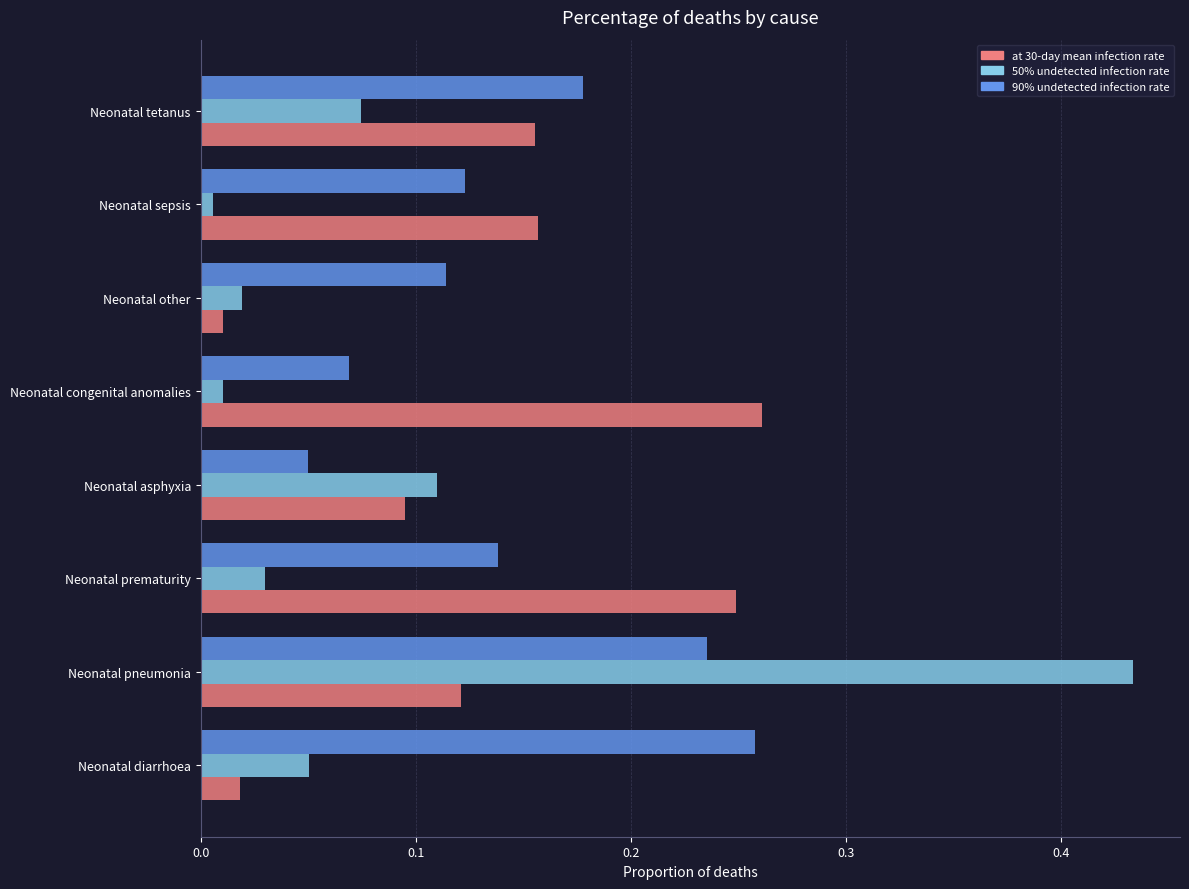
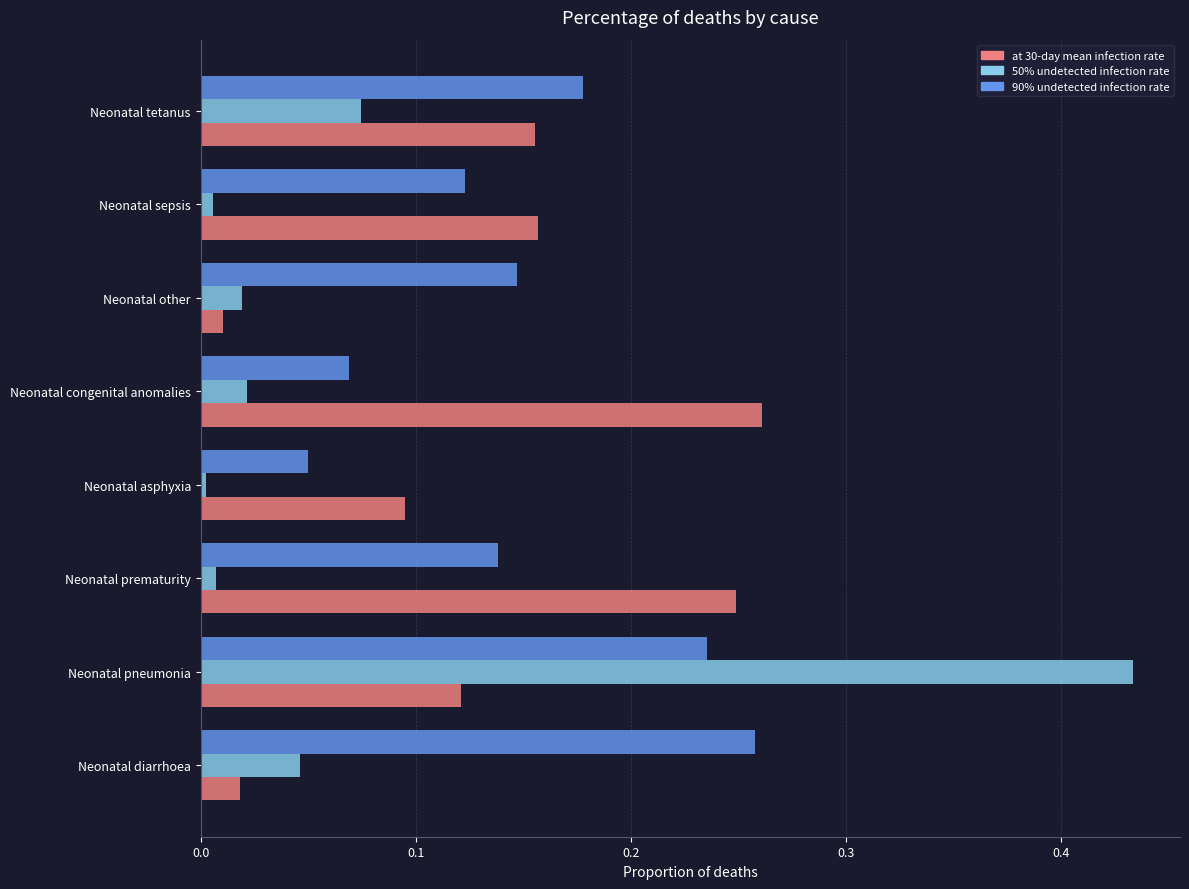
90% undetected infection rate, Neonatal other: 0.114 -> 0.147
50% undetected infection rate, Neonatal congenital anomalies: 0.011 -> 0.022
50% undetected infection rate, Neonatal asphyxia: 0.110 -> 0.003
50% undetected infection rate, Neonatal prematurity: 0.030 -> 0.007
50% undetected infection rate, Neonatal diarrhoea: 0.050 -> 0.046
